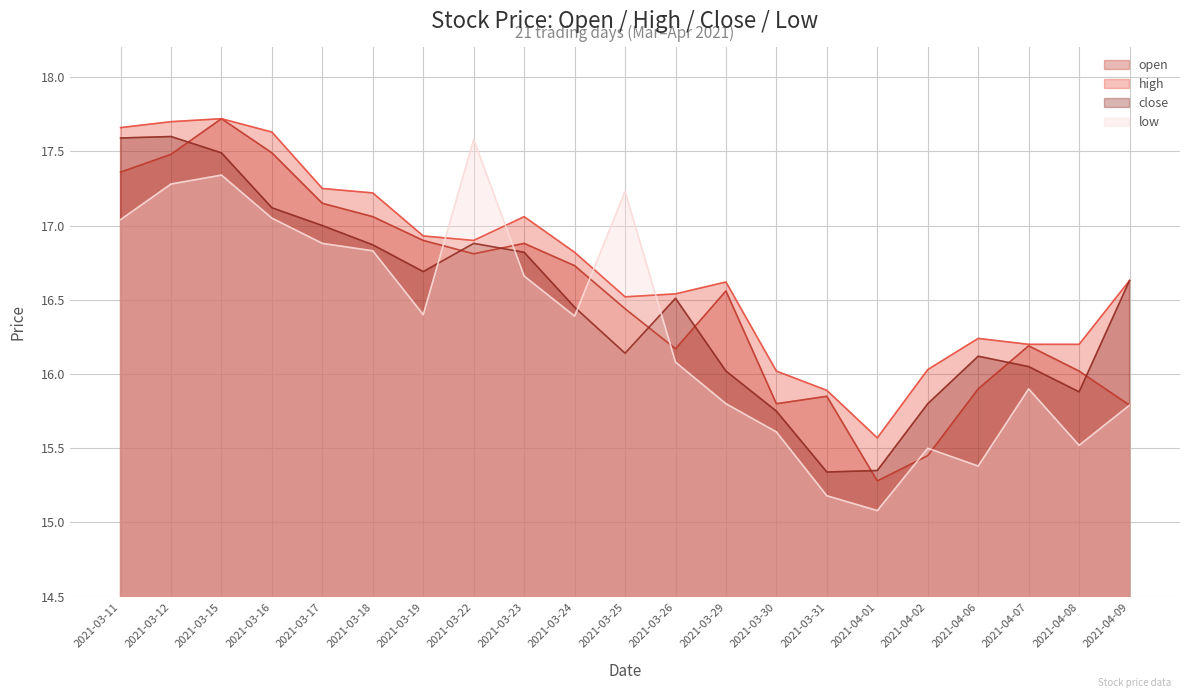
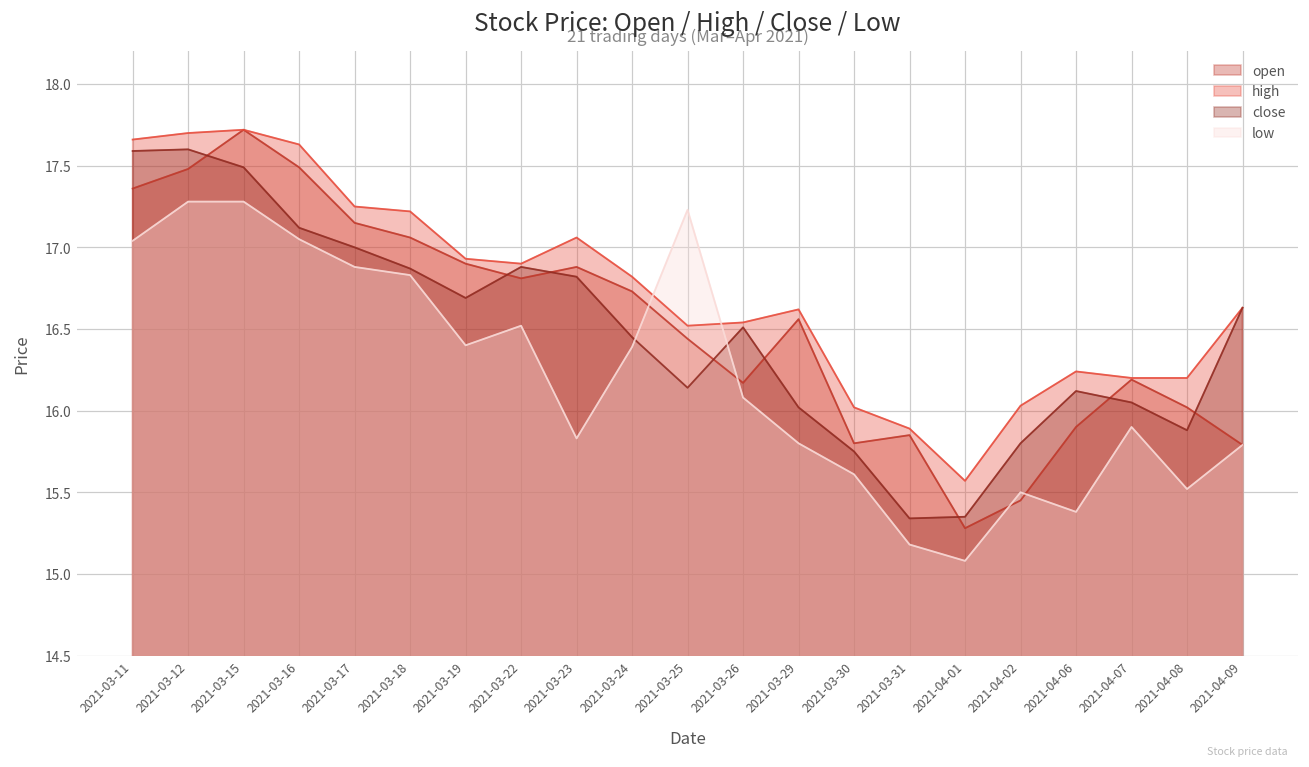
low, 2021-03-15: 17.34 -> 17.28
low, 2021-03-22: 17.58 -> 16.52
low, 2021-03-23: 16.66 -> 15.83
